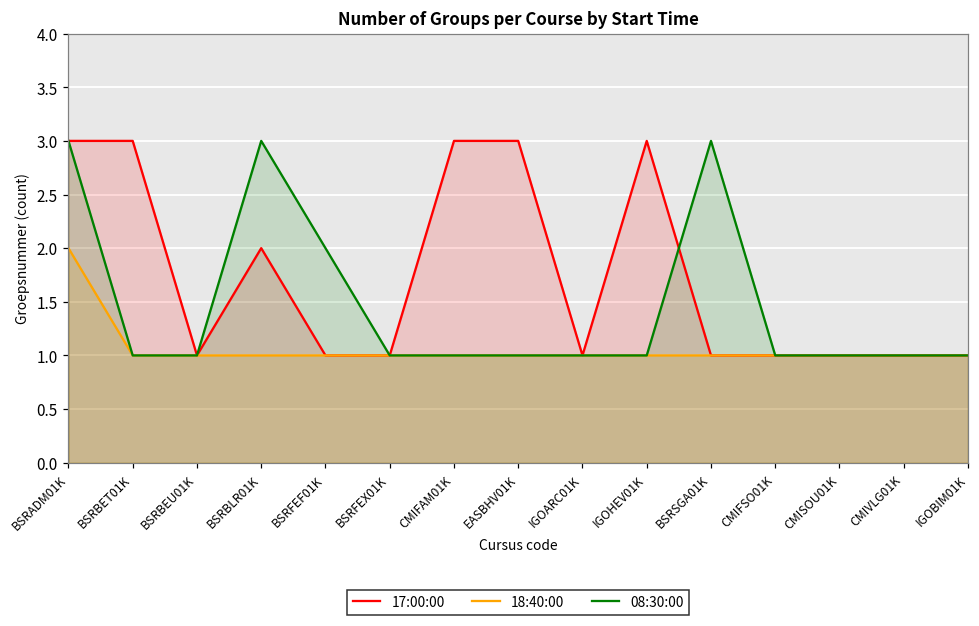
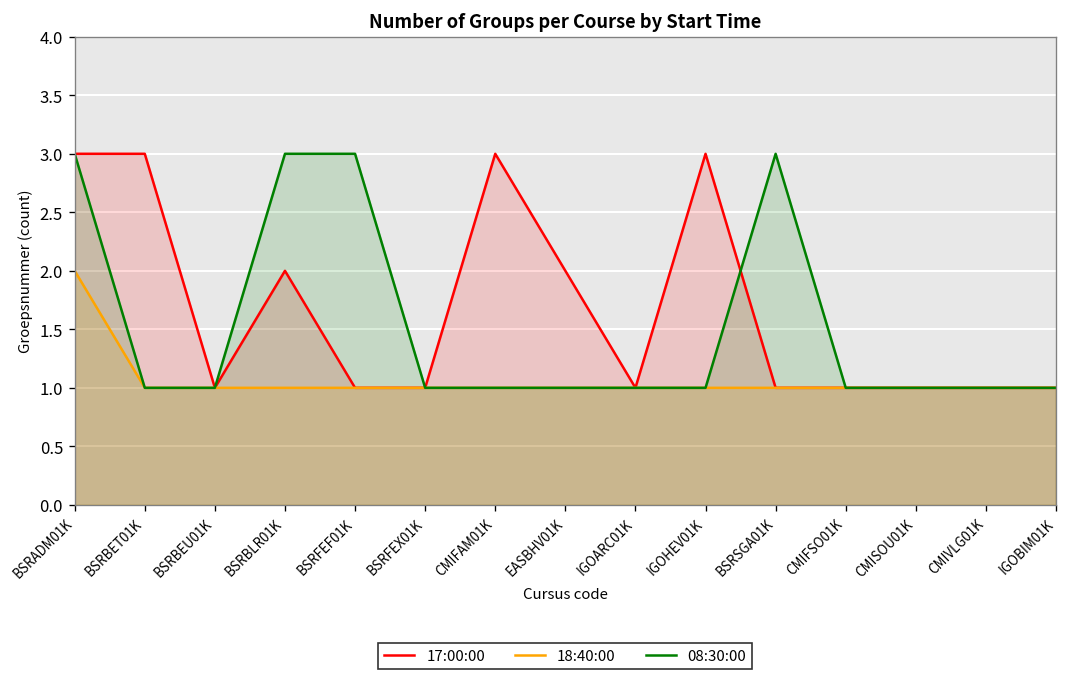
08:30:00, BSRFEF01K: 2 -> 3
17:00:00, EASBHV01K: 3 -> 2
